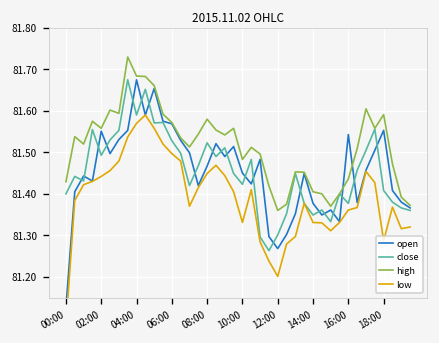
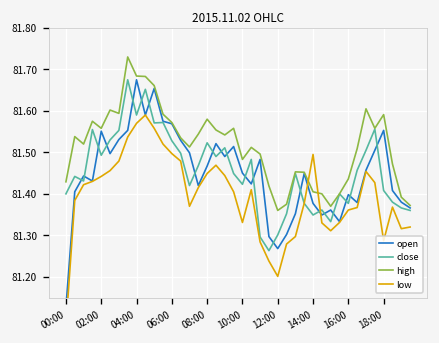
low, 14:00: 81.33 -> 81.50
open, 16:00: 81.54 -> 81.40
